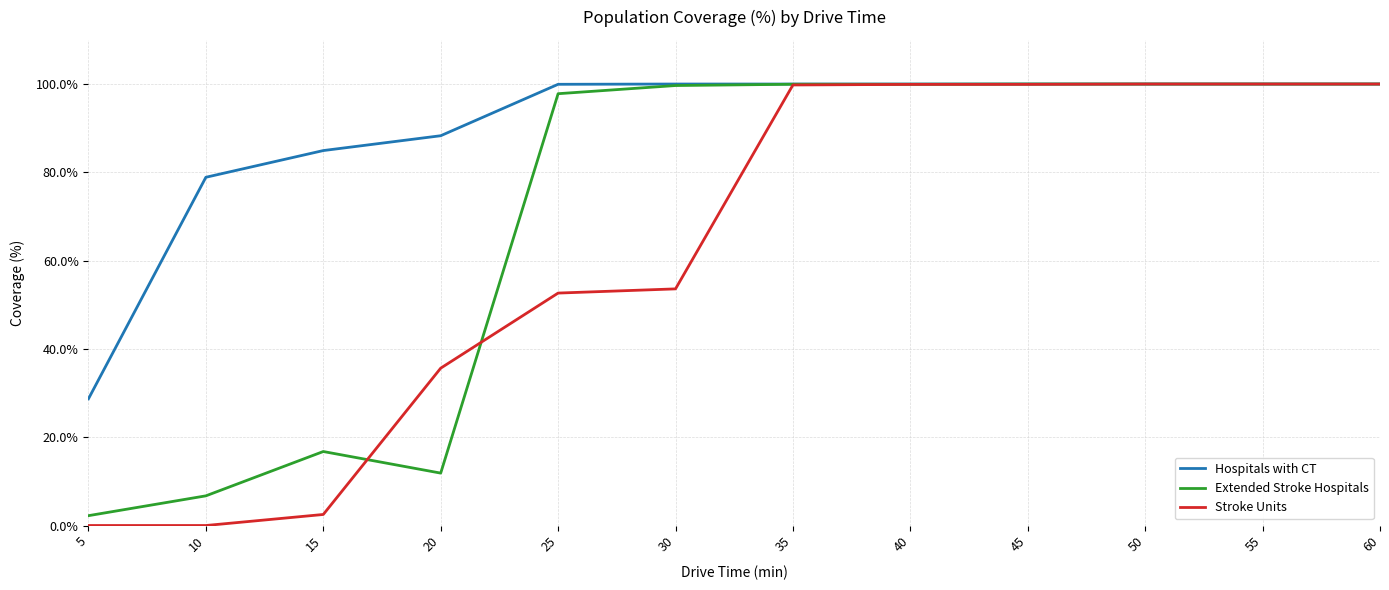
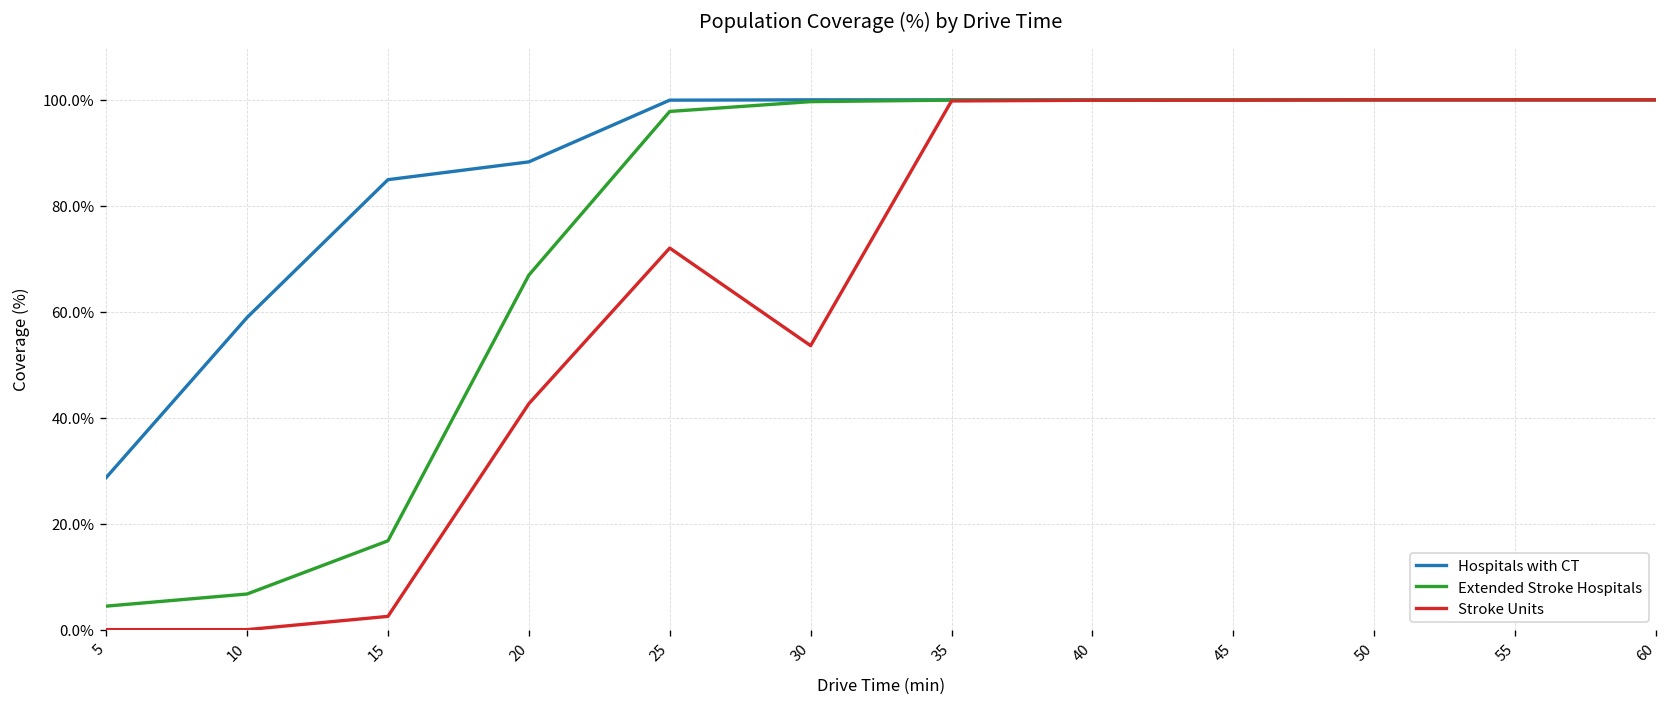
Extended Stroke Hospitals, 5: 2% -> 4%
Hospitals with CT, 10: 79% -> 59%
Extended Stroke Hospitals, 20: 12% -> 67%
Stroke Units, 20: 36% -> 43%
Stroke Units, 25: 53% -> 72%
